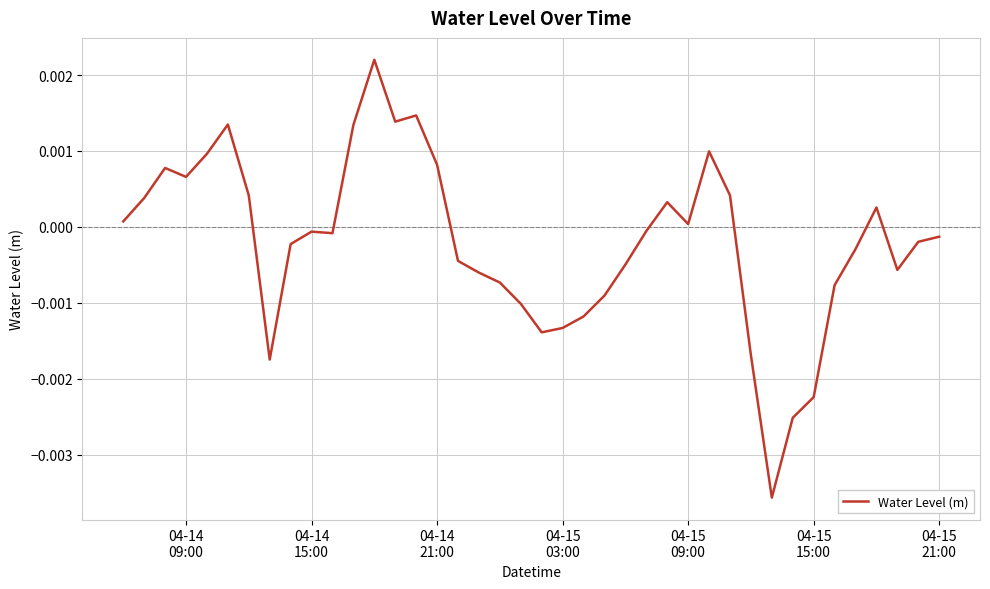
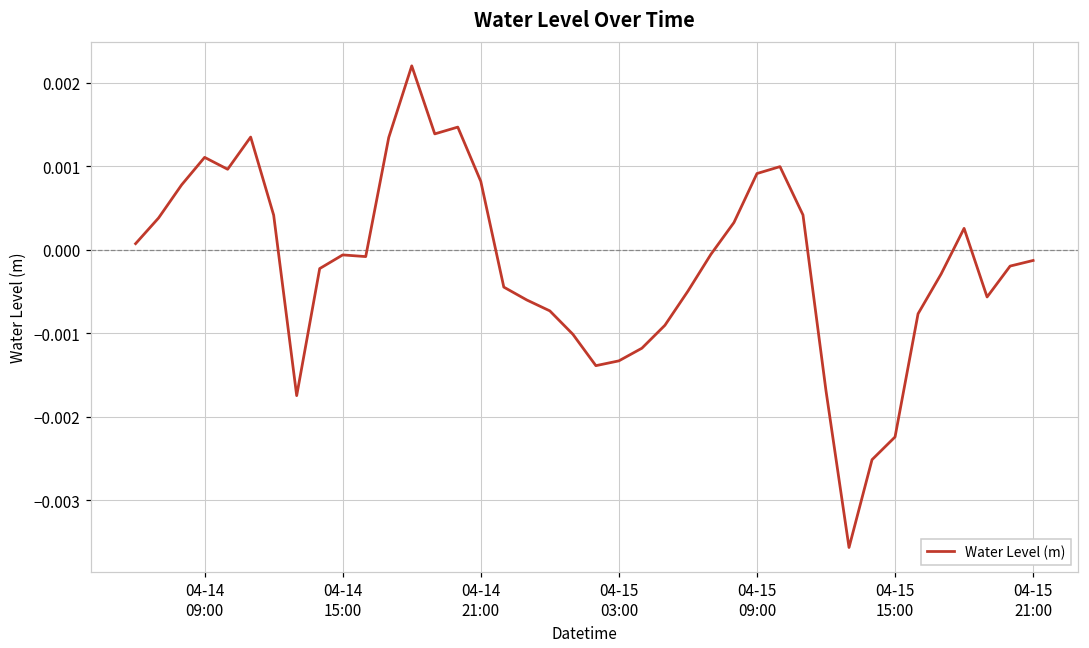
04-14 09:00: 0.0007 -> 0.0011
04-15 09:00: 0.0000 -> 0.0009
